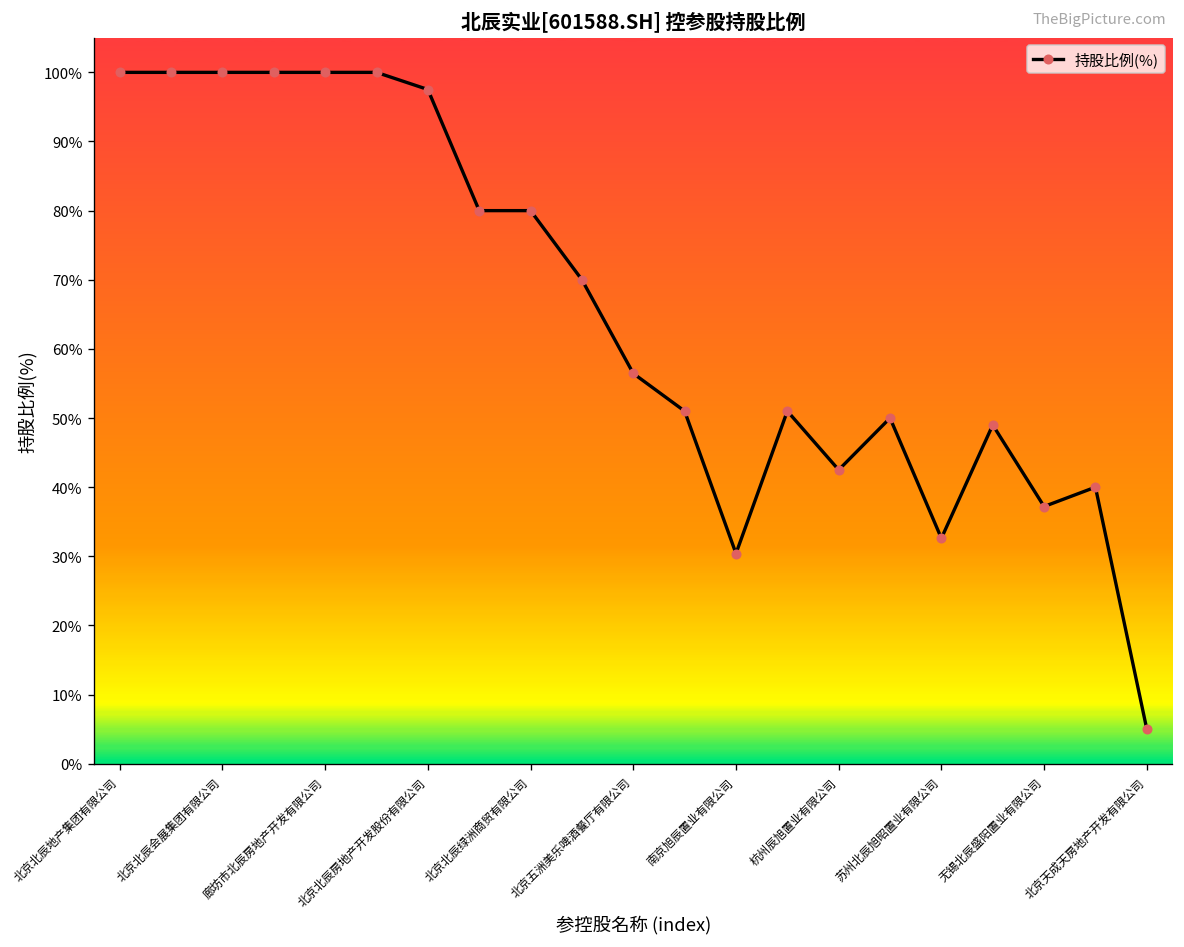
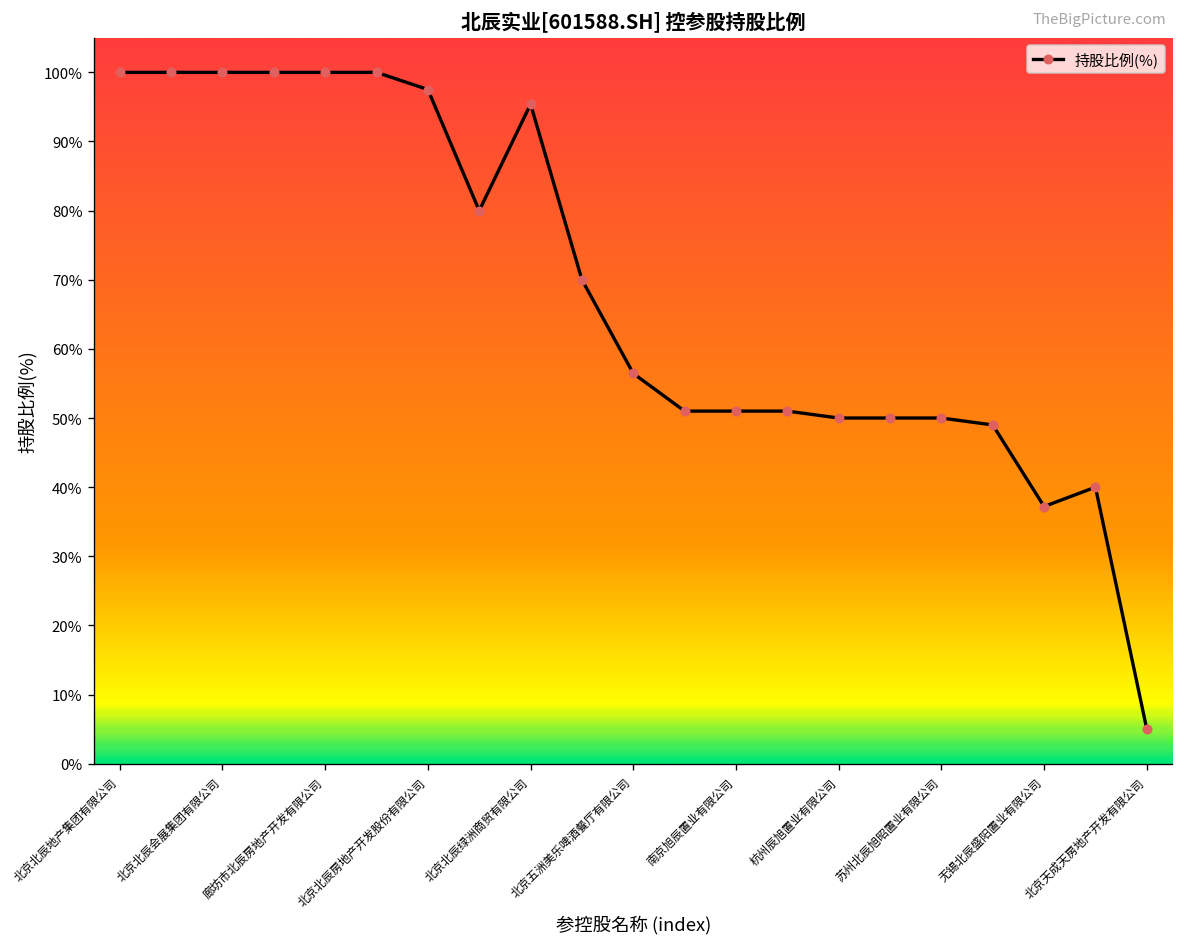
北京北辰绿洲商贸有限公司: 80% -> 95%
南京旭辰置业有限公司: 30% -> 51%
杭州辰旭置业有限公司: 43% -> 50%
苏州北辰旭昭置业有限公司: 33% -> 50%
